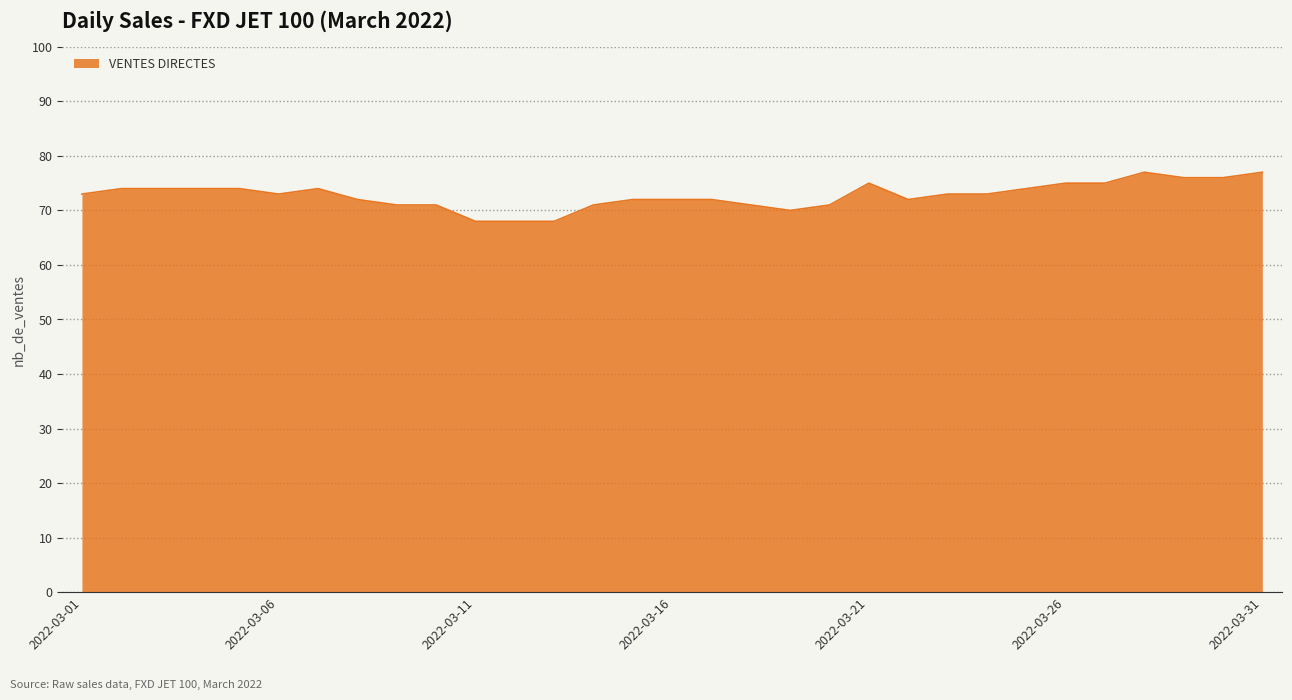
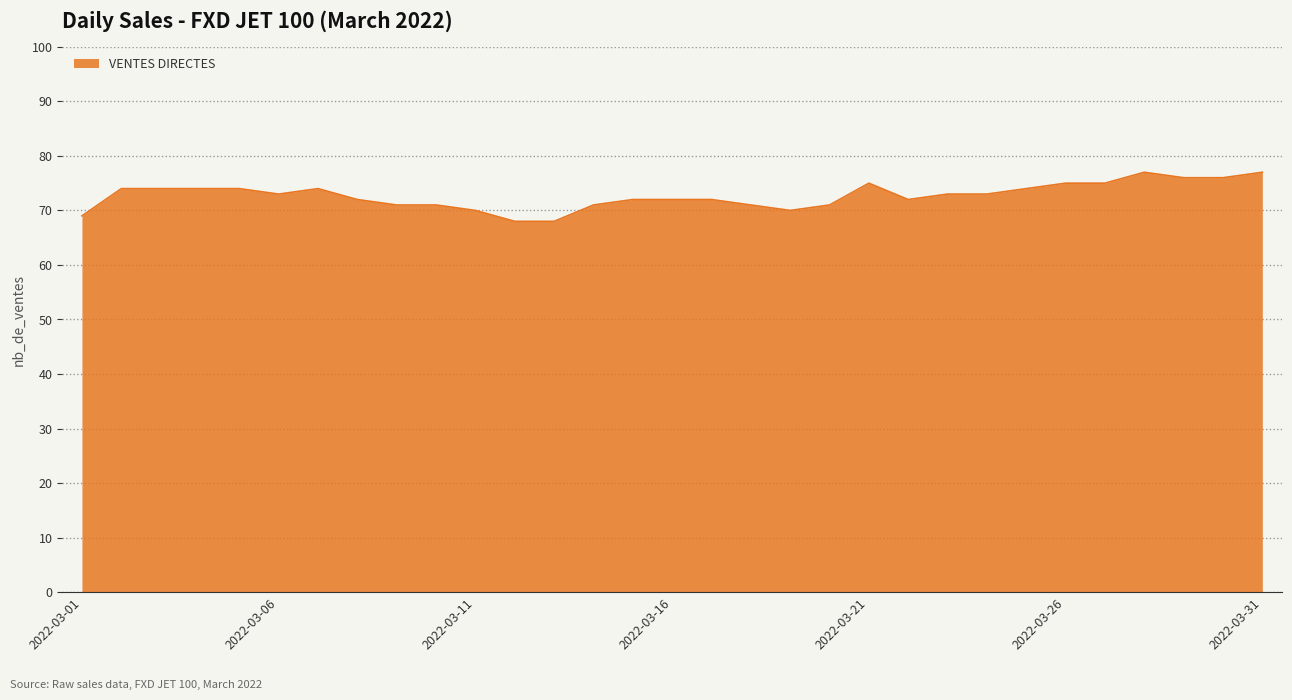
2022-03-01: 73 -> 69
2022-03-11: 68 -> 70
